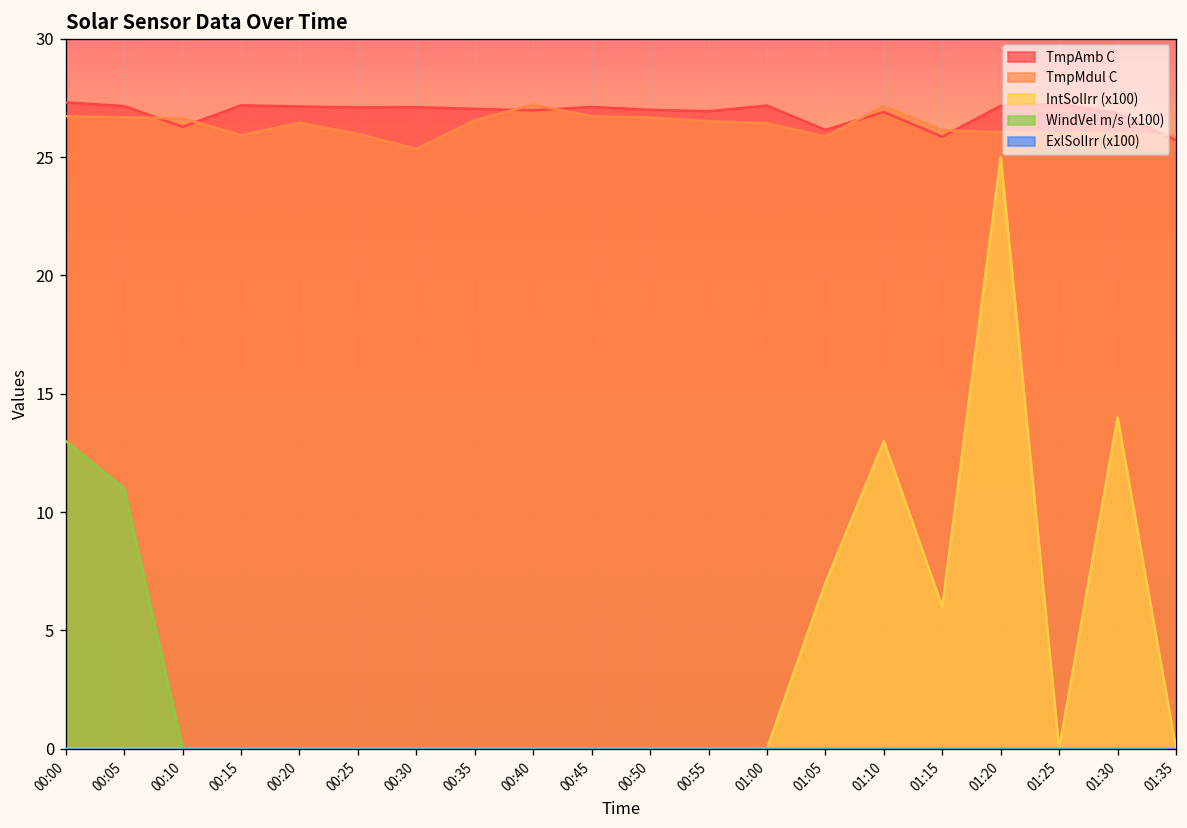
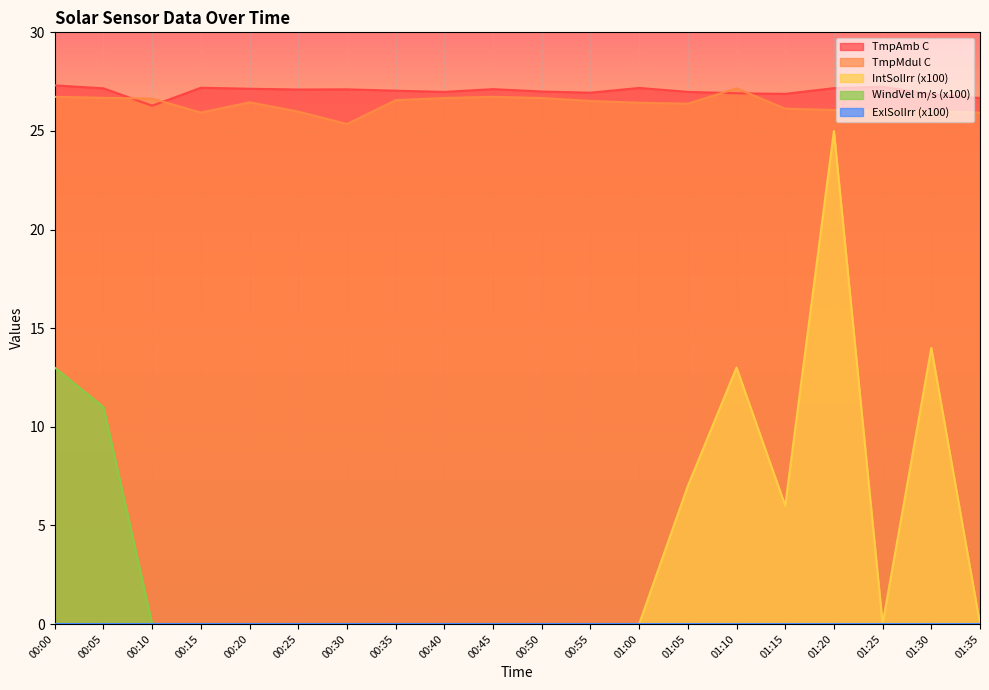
TmpMdul C, 00:40: 27.2 -> 26.7
TmpAmb C, 01:05: 26.2 -> 27.0
TmpMdul C, 01:05: 25.9 -> 26.4
TmpAmb C, 01:15: 25.9 -> 26.9
TmpAmb C, 01:35: 25.7 -> 26.7
